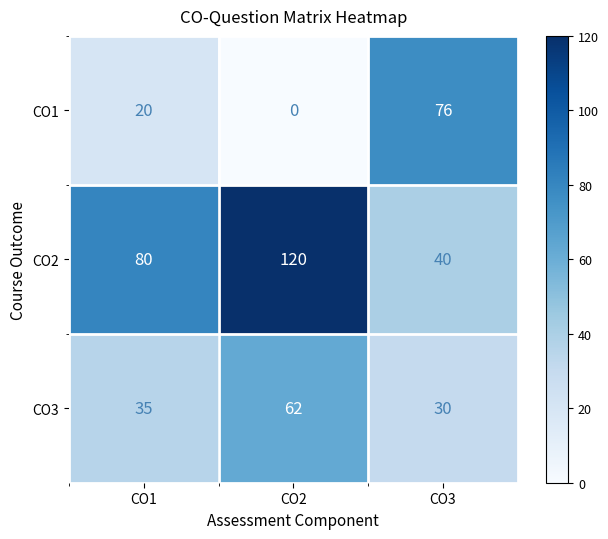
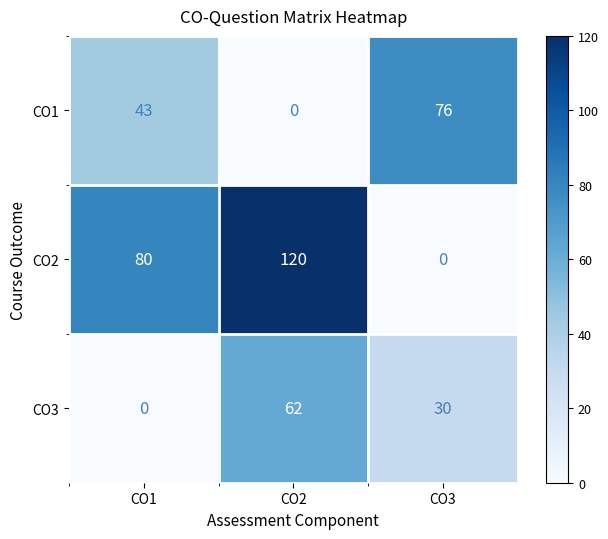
CO1, CO1: 20 -> 43
CO2, CO3: 40 -> 0
CO3, CO1: 35 -> 0
